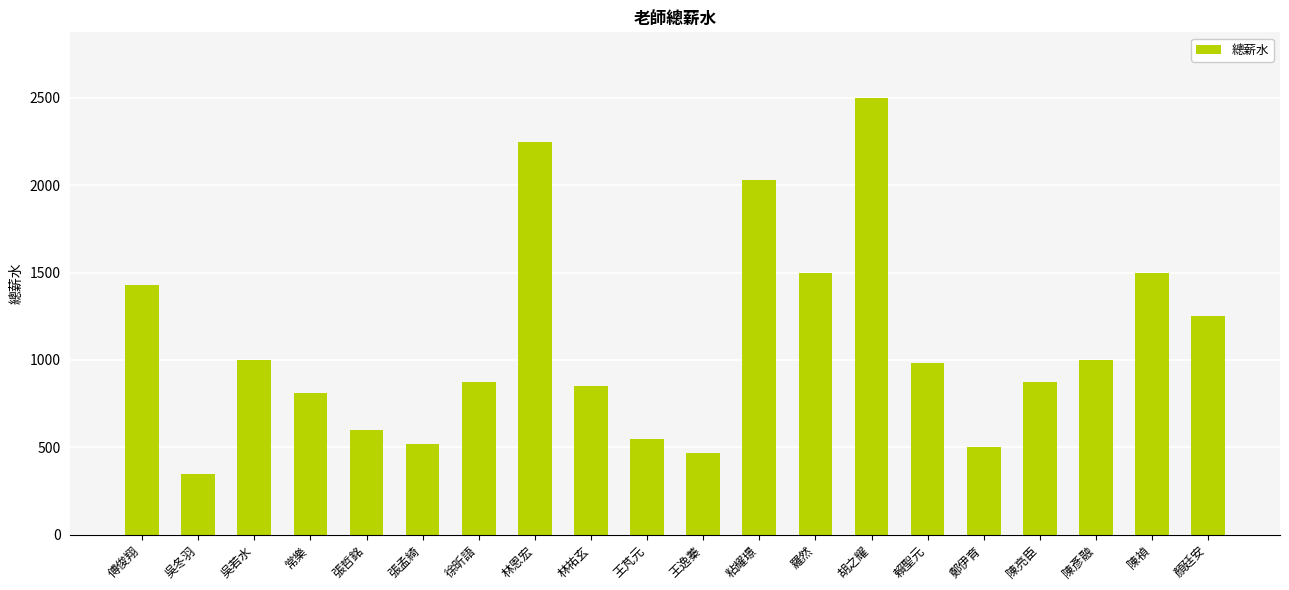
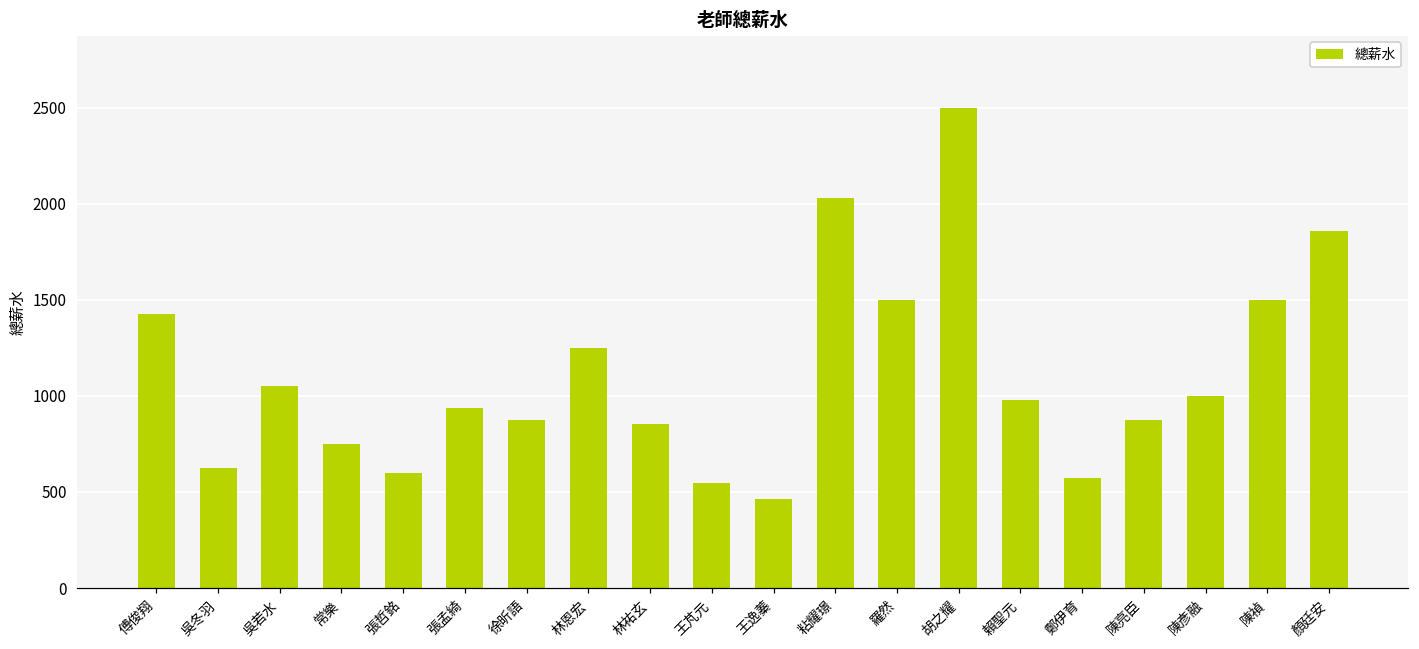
吳冬羽: 350 -> 630
吳若水: 1000 -> 1050
常樂: 810 -> 750
張孟綺: 520 -> 940
林恩宏: 2250 -> 1250
鄭伊育: 500 -> 570
顏廷安: 1250 -> 1860
